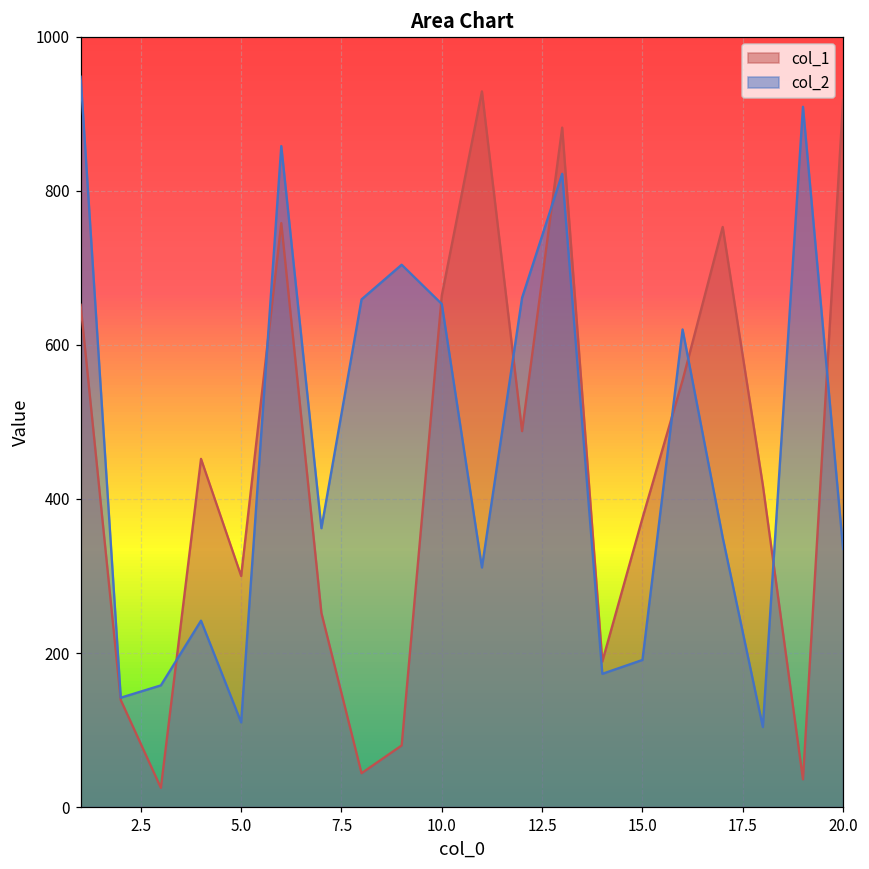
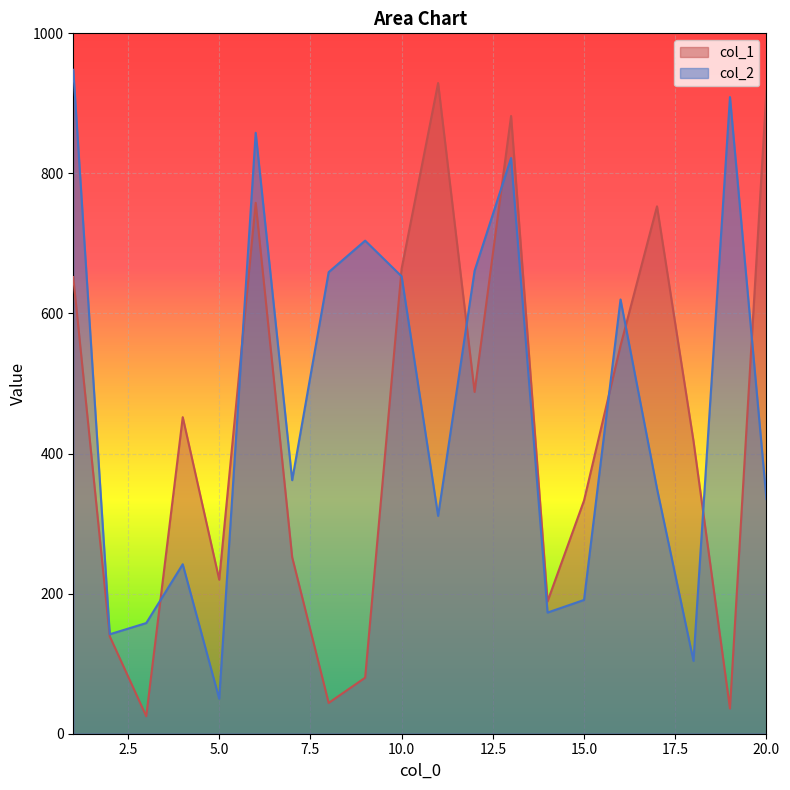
col_1, 5.0: 300 -> 220
col_2, 5.0: 110 -> 50
col_1, 15.0: 380 -> 330
